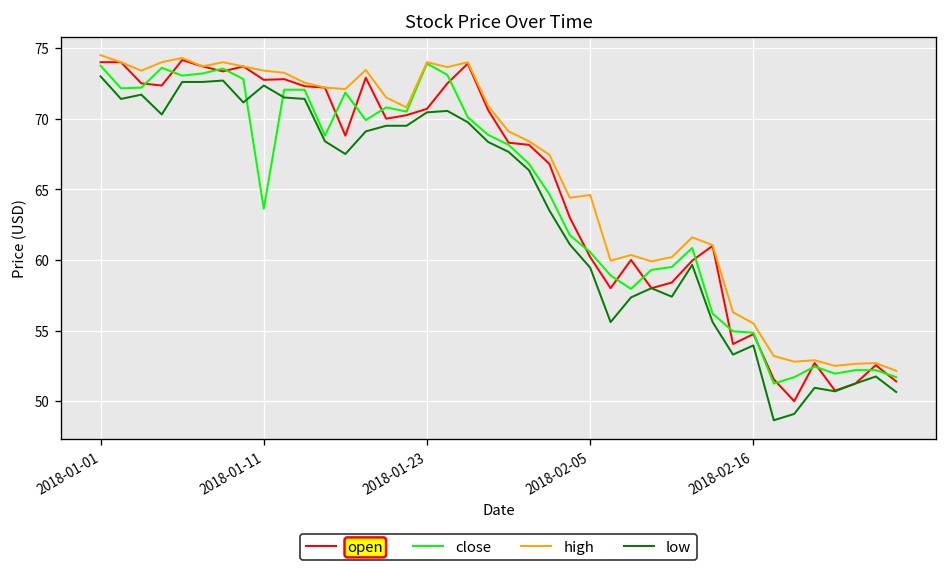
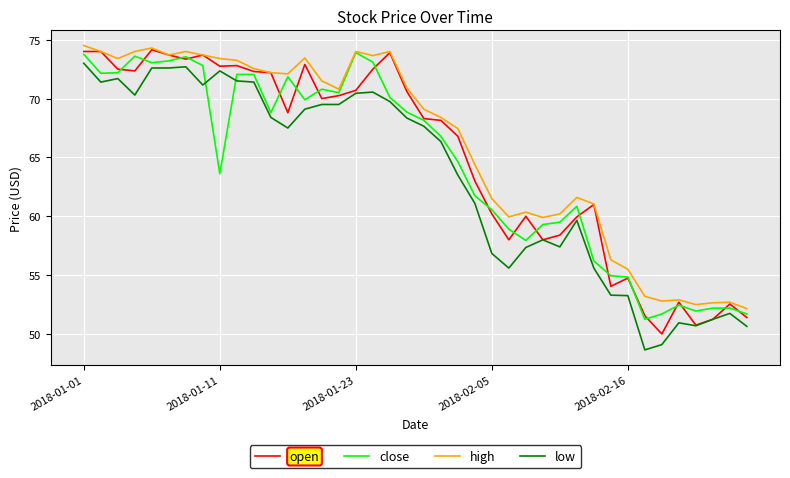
high, 2018-02-05: 64.6 -> 61.5
low, 2018-02-05: 59.5 -> 56.8
low, 2018-02-16: 54.0 -> 53.3
